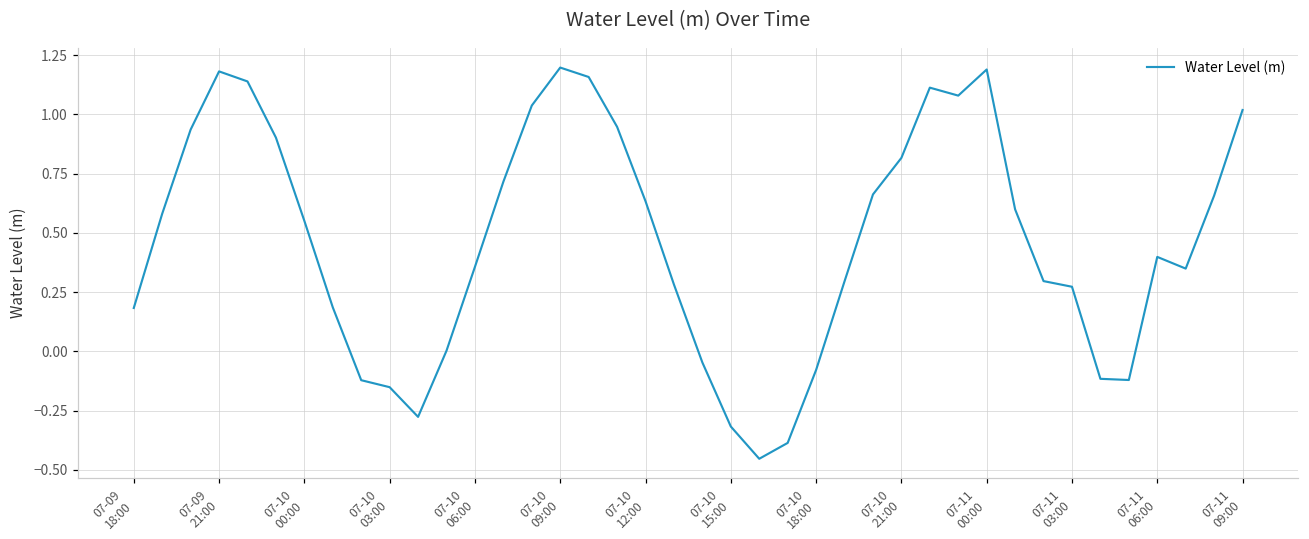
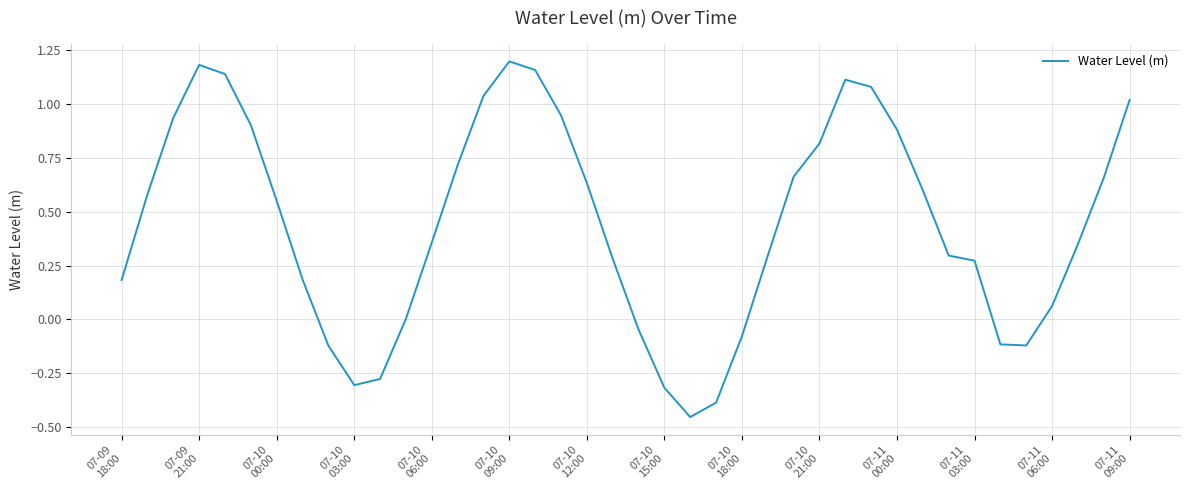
07-10 03:00: -0.15 -> -0.31
07-11 00:00: 1.19 -> 0.88
07-11 06:00: 0.40 -> 0.06
